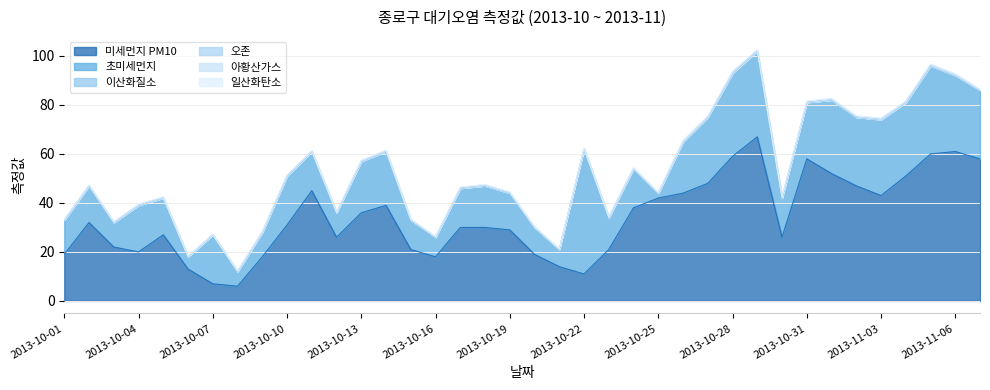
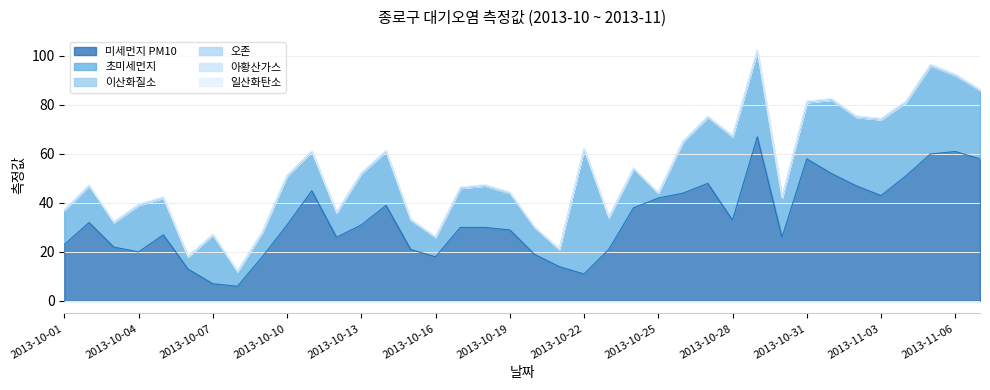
미세먼지 PM10, 2013-10-01: 19 -> 23
미세먼지 PM10, 2013-10-13: 36 -> 31
미세먼지 PM10, 2013-10-28: 59 -> 33
